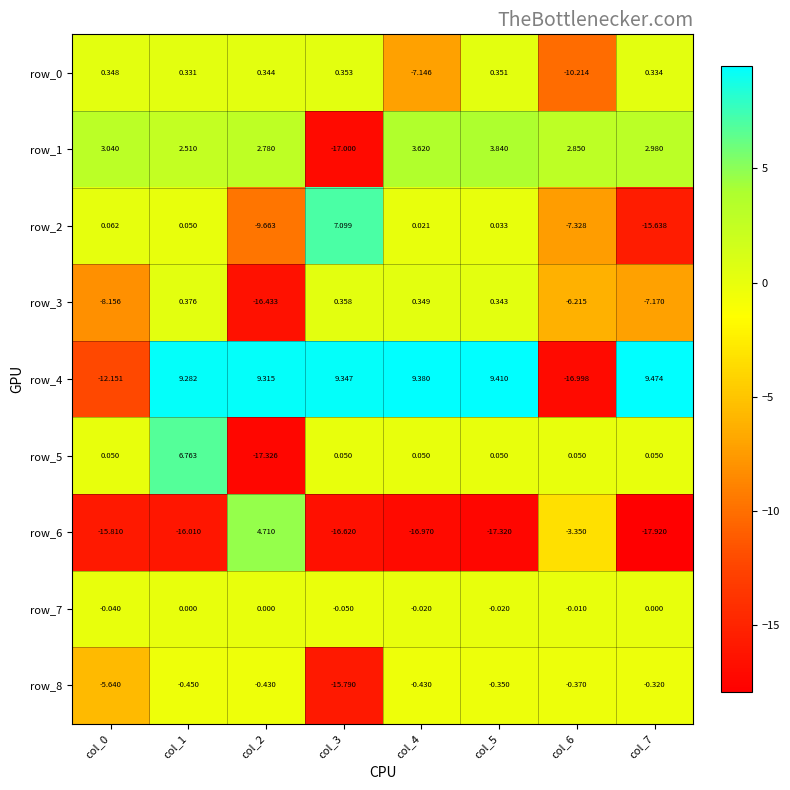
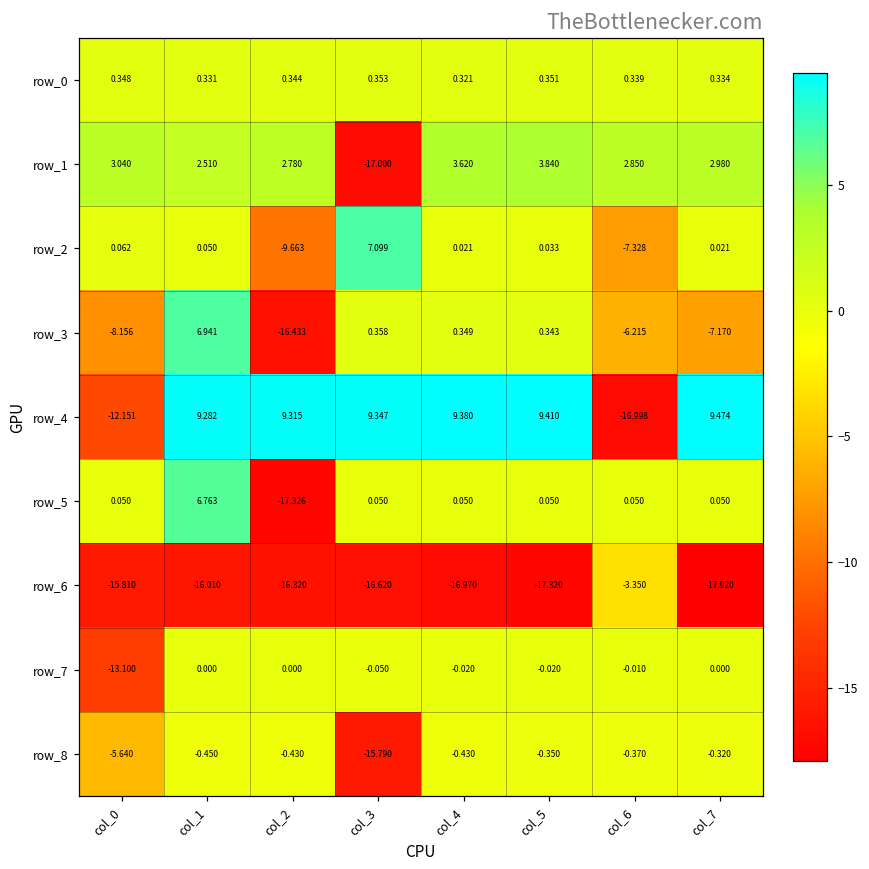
row_0, col_4: -7.146 -> 0.321
row_0, col_6: -10.214 -> 0.339
row_2, col_7: -15.638 -> 0.021
row_3, col_1: 0.376 -> 6.941
row_6, col_2: 4.710 -> -16.320
row_7, col_0: -0.040 -> -13.100
